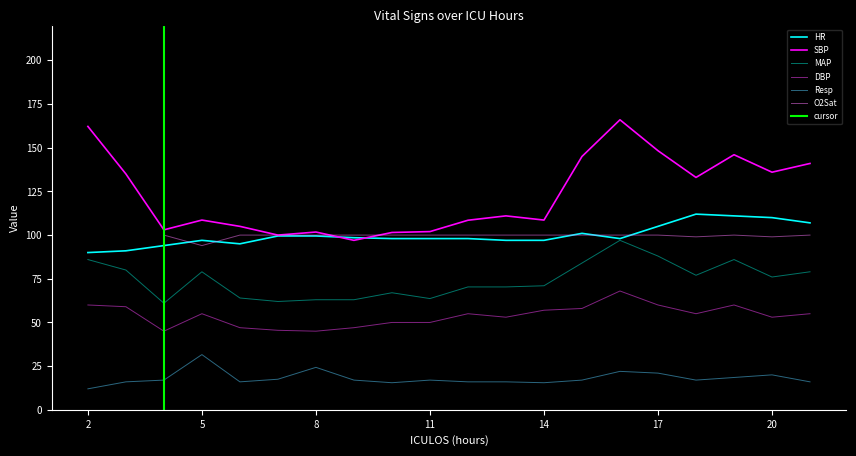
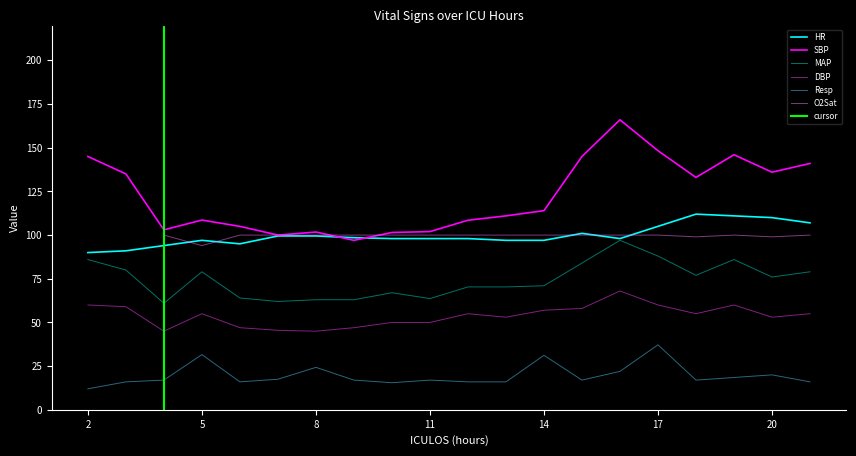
SBP, 2: 162 -> 145
SBP, 14: 109 -> 114
Resp, 14: 16 -> 31
Resp, 17: 21 -> 37
